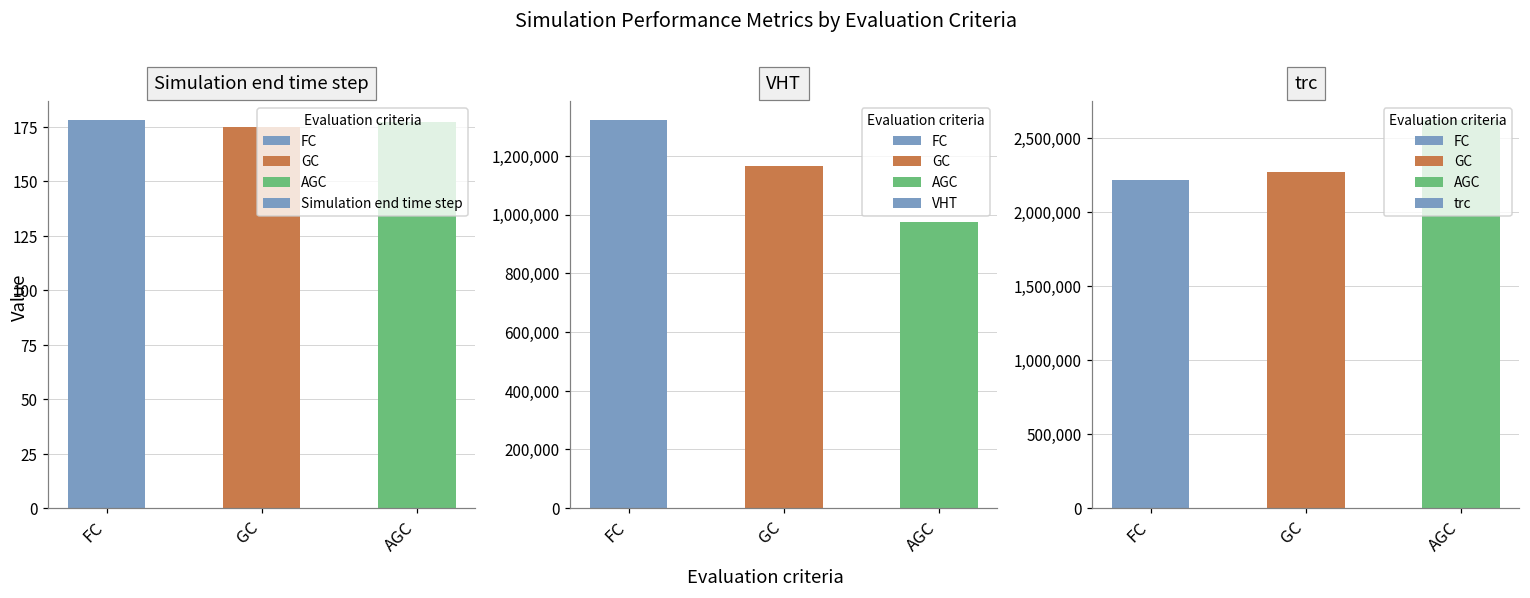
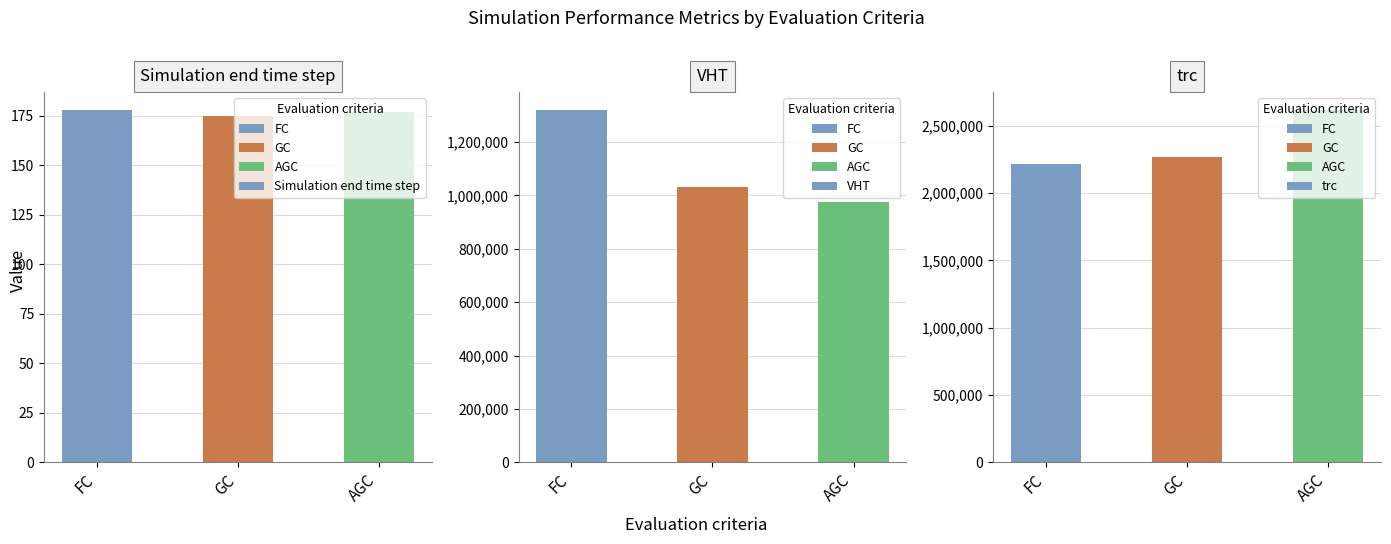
VHT, GC: 1,160,000 -> 1,030,000
